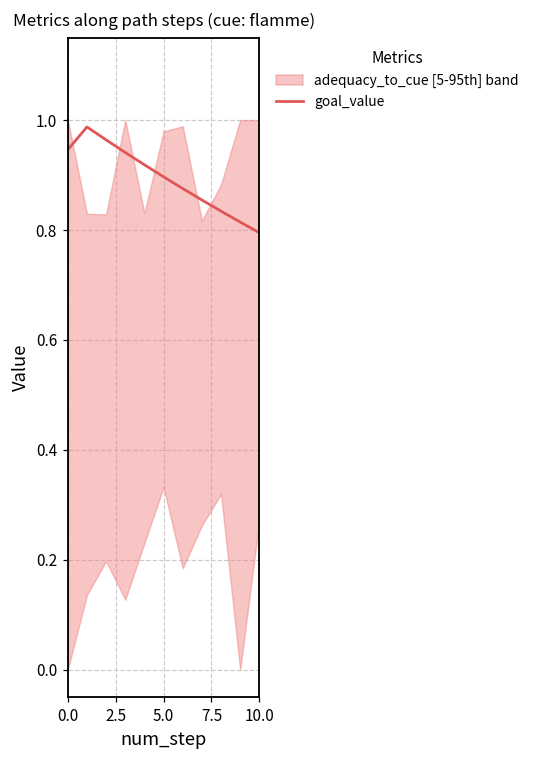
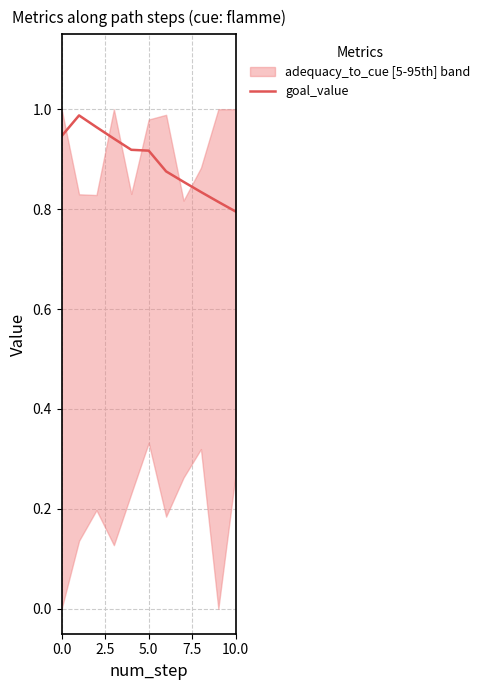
goal_value, 5.0: 0.90 -> 0.92
